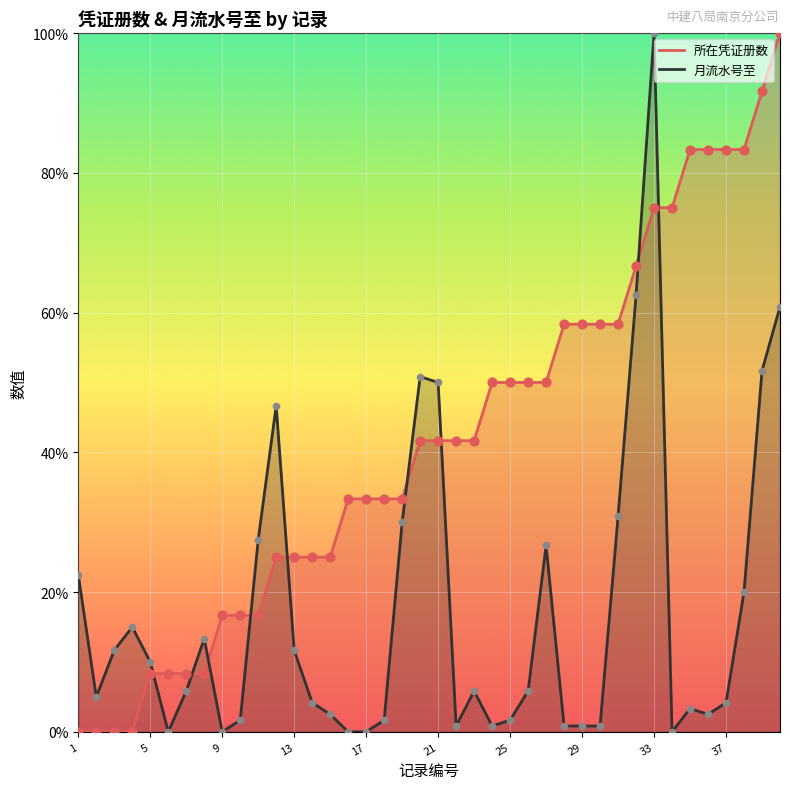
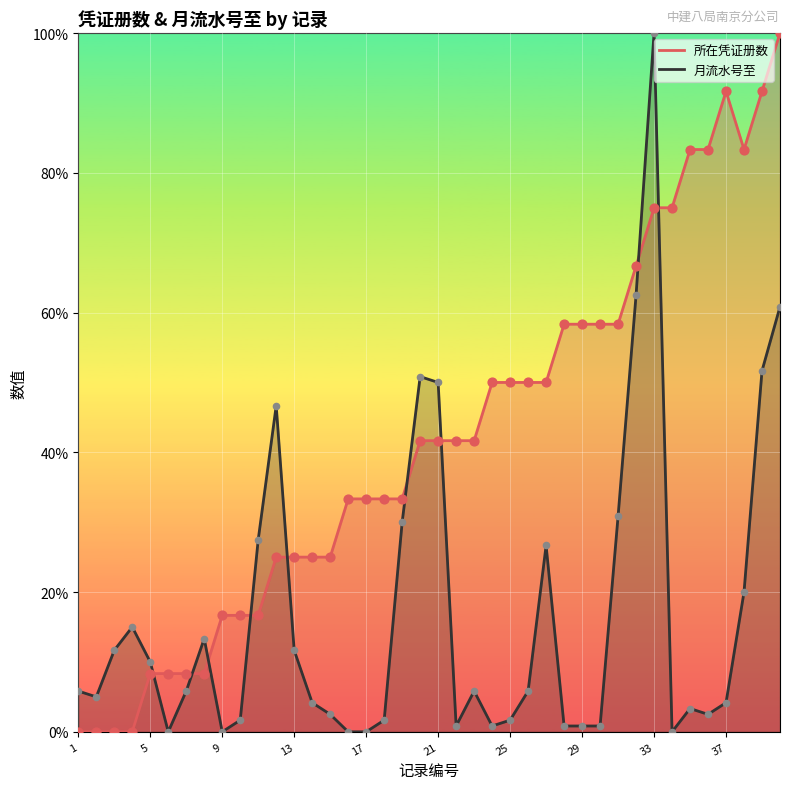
月流水号至, 1: 22% -> 6%
所在凭证册数, 37: 83% -> 92%
